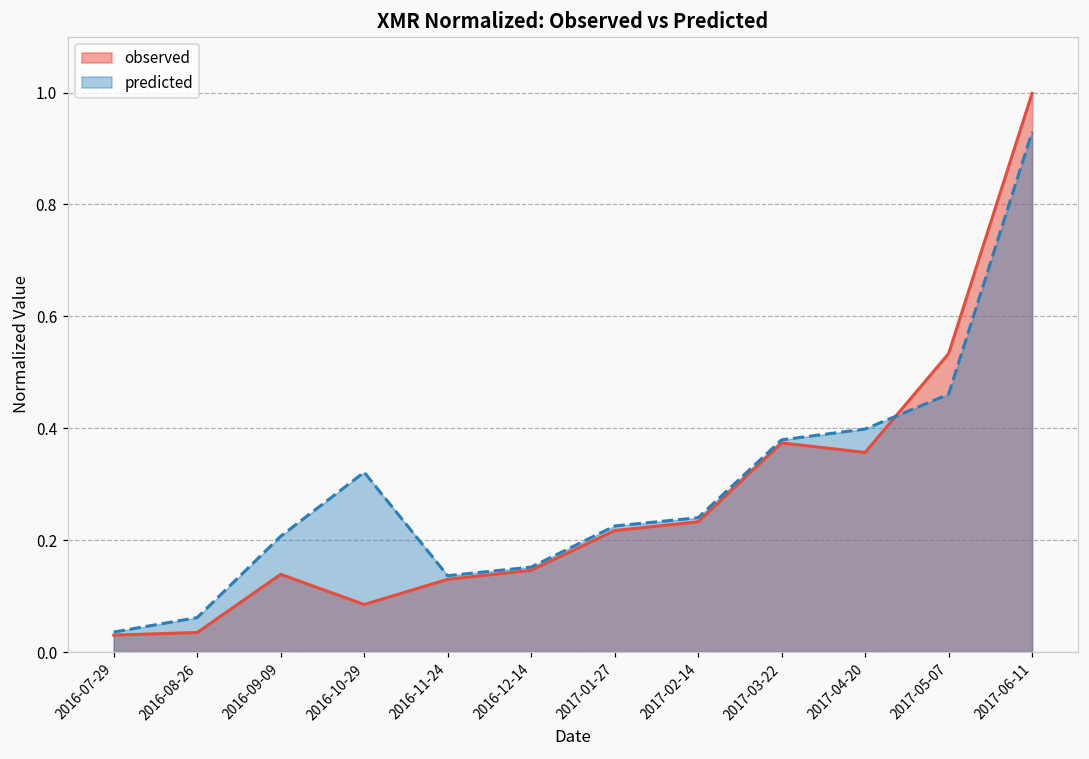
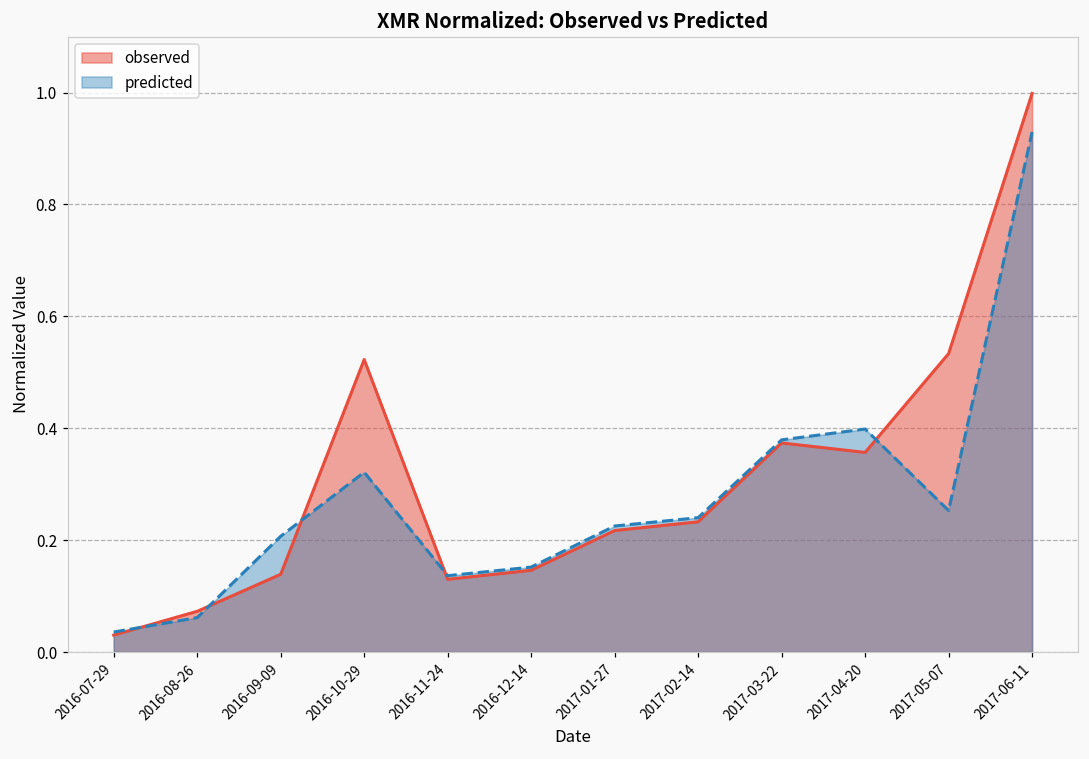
observed, 2016-08-26: 0.03 -> 0.07
observed, 2016-10-29: 0.08 -> 0.52
predicted, 2017-05-07: 0.46 -> 0.25
